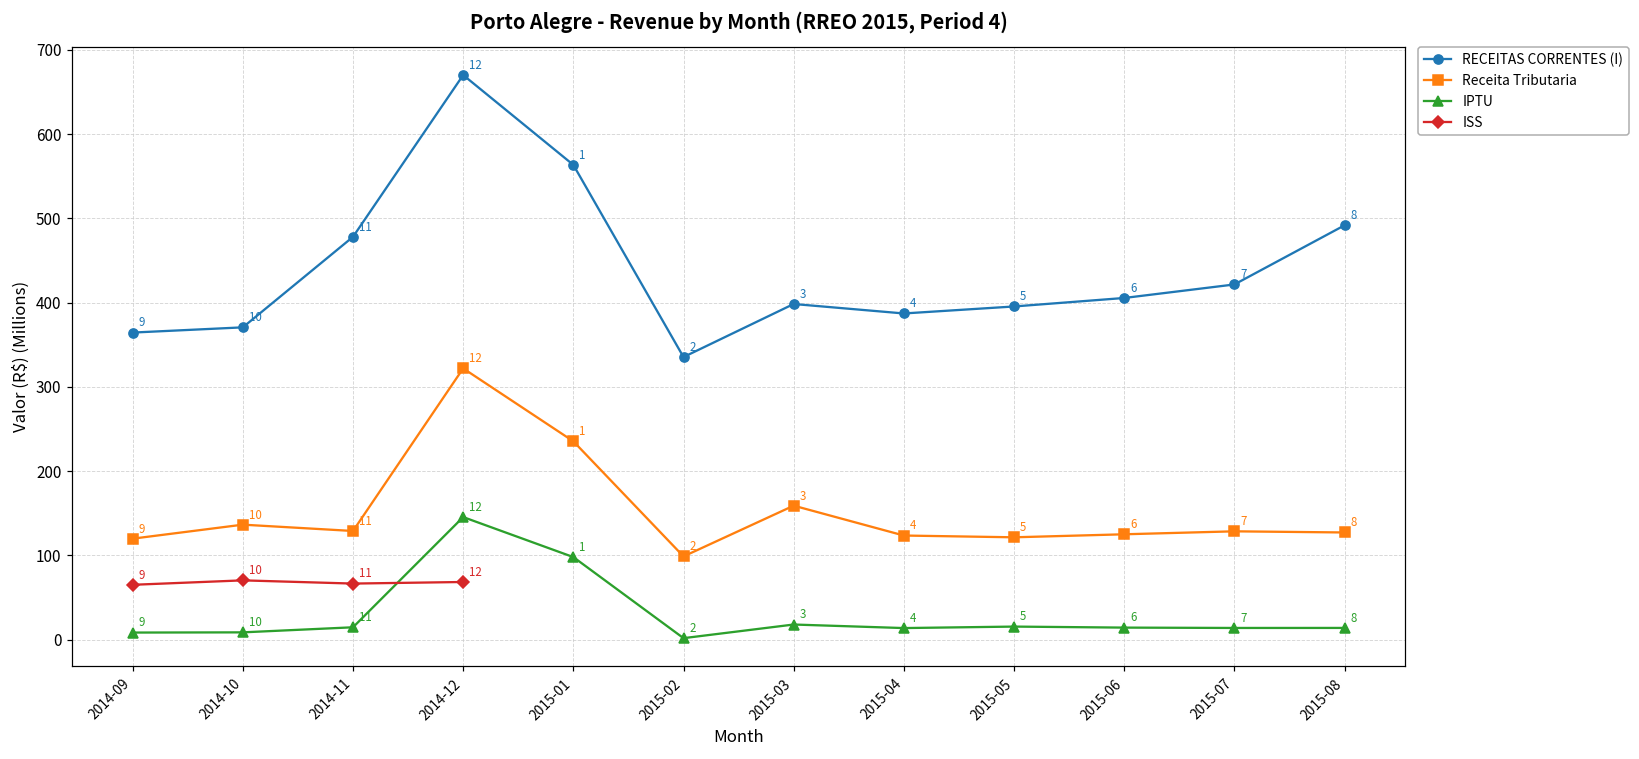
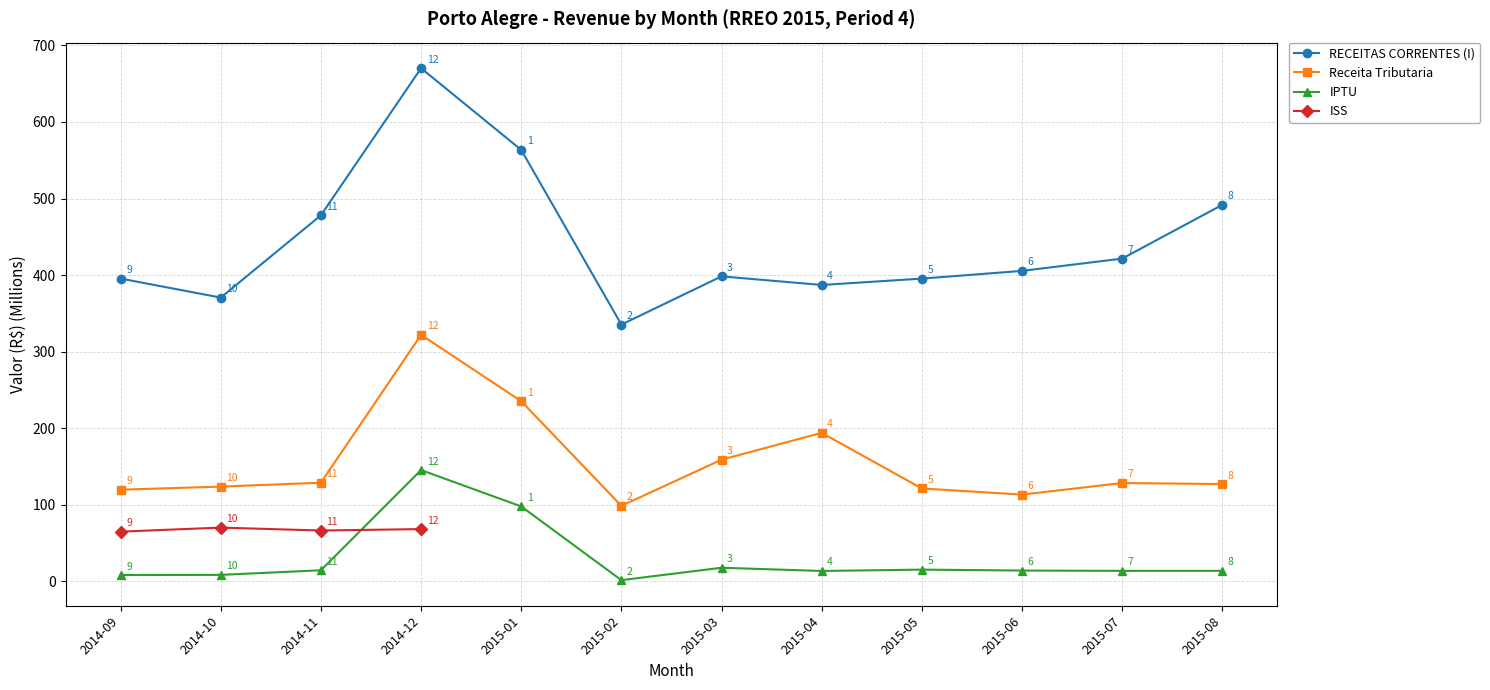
RECEITAS CORRENTES (I), 2014-09: 360 -> 400
Receita Tributaria, 2014-10: 140 -> 120
Receita Tributaria, 2015-04: 120 -> 190
Receita Tributaria, 2015-06: 120 -> 110
